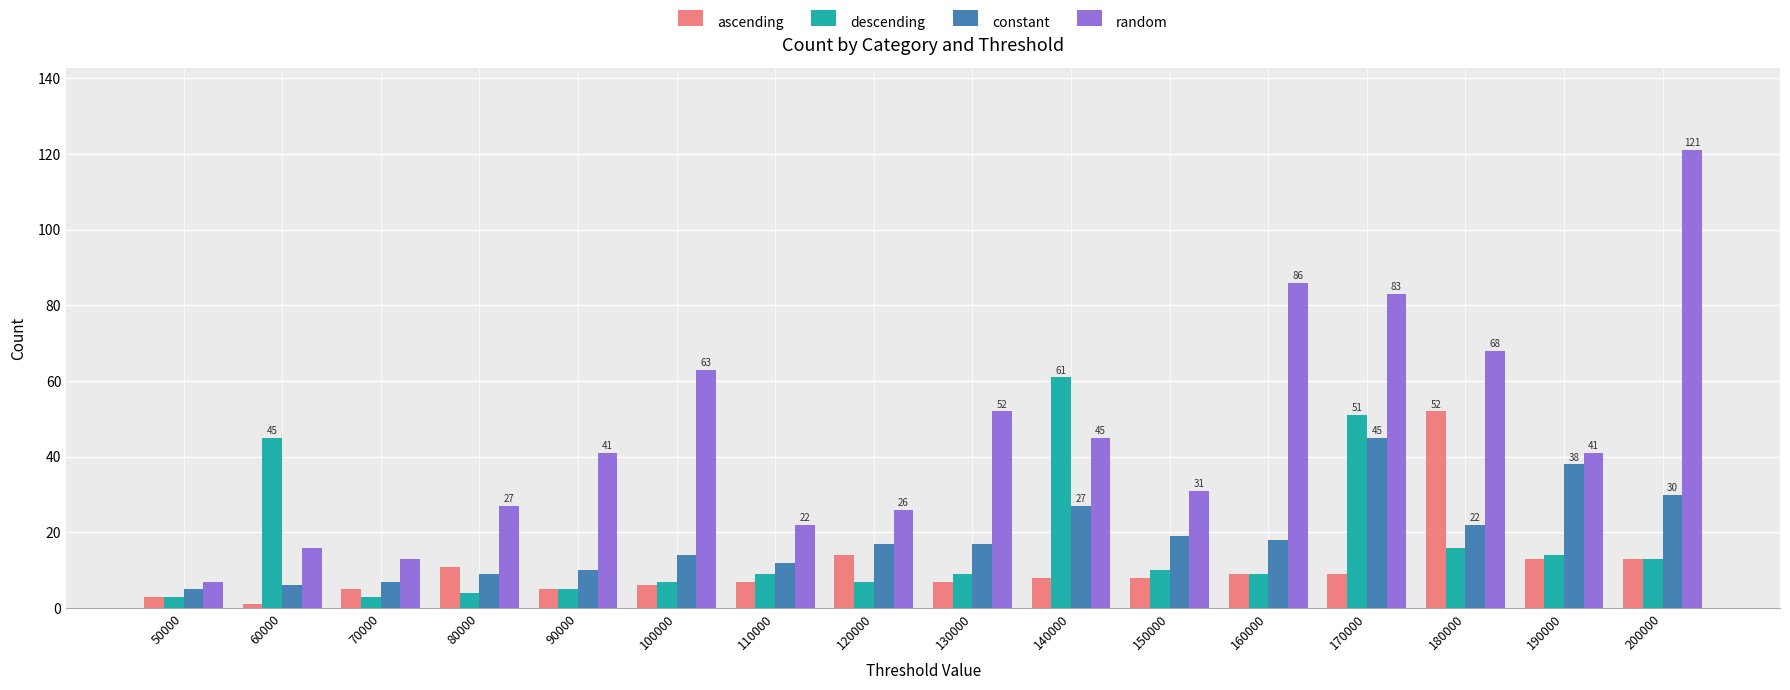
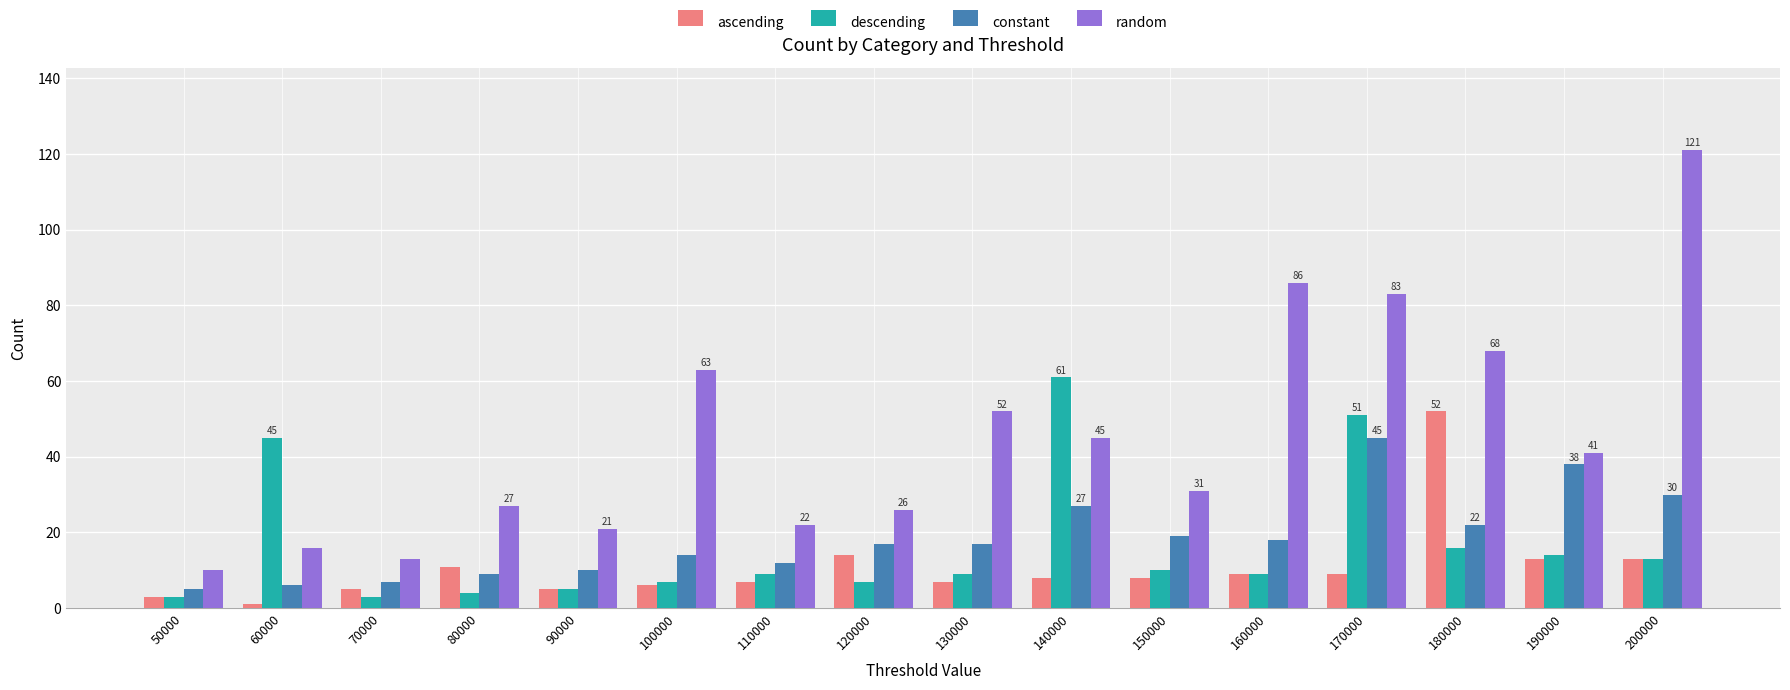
random, 50000: 7 -> 10
random, 90000: 41 -> 21
